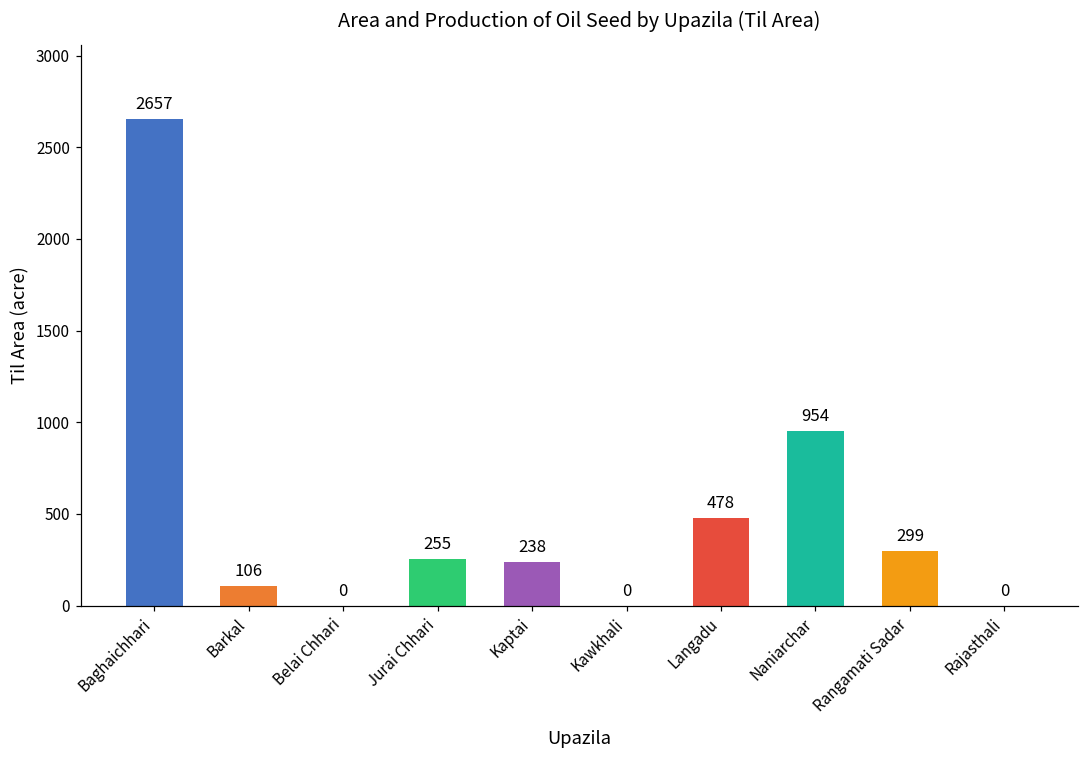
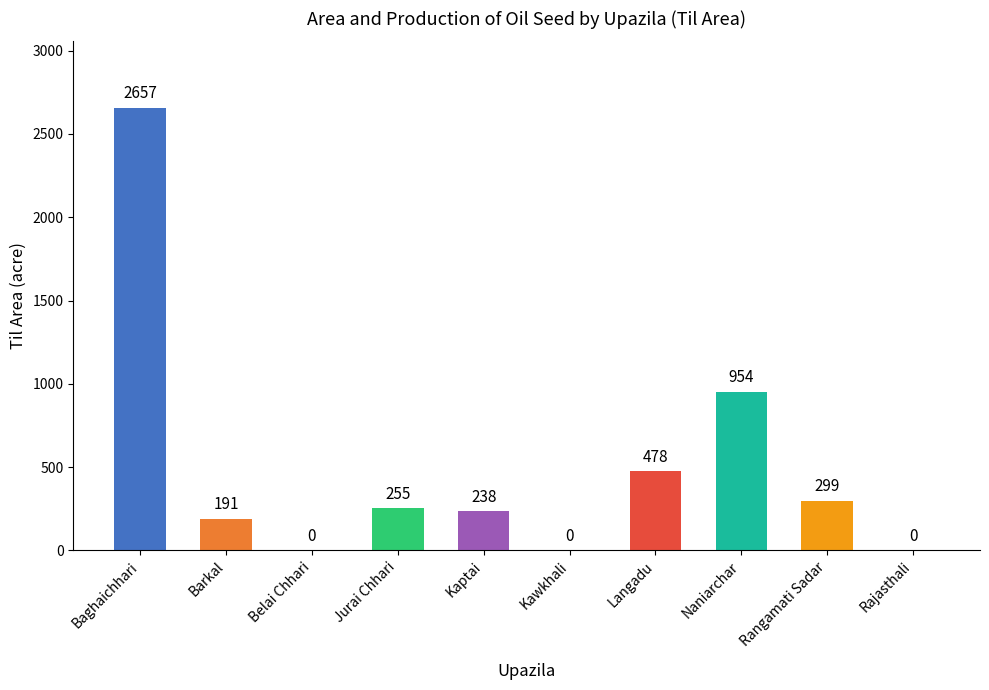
Barkal: 106 -> 191
